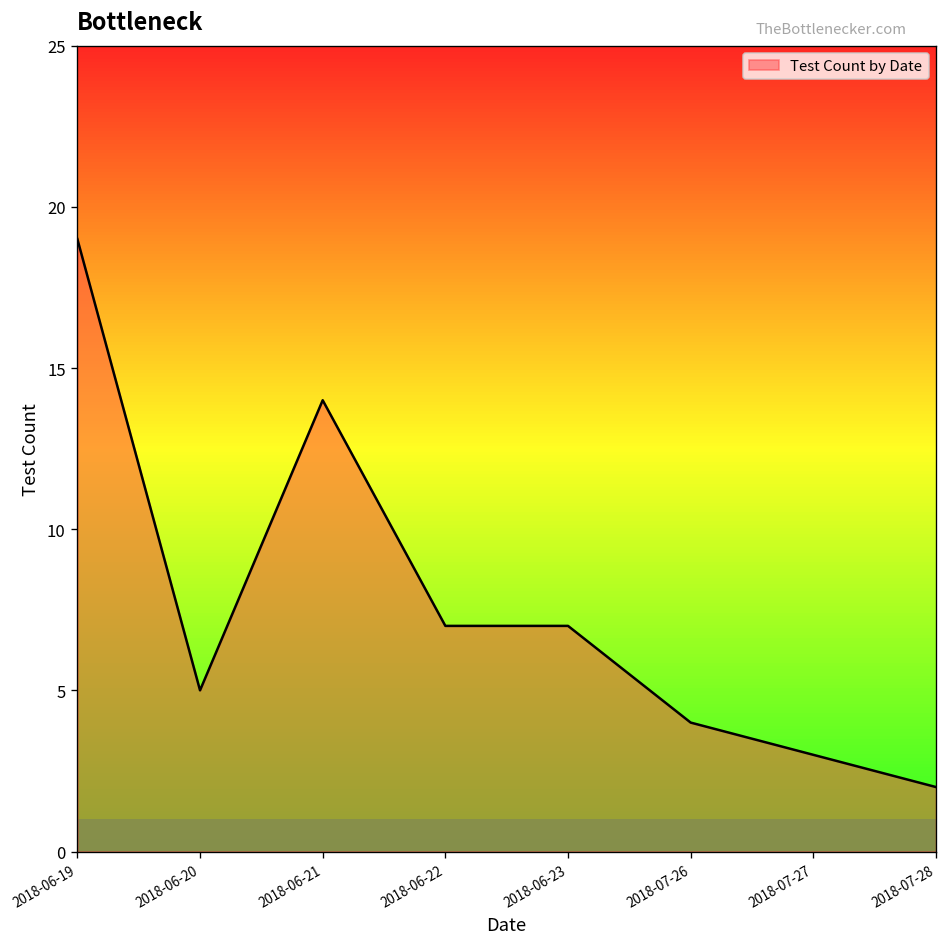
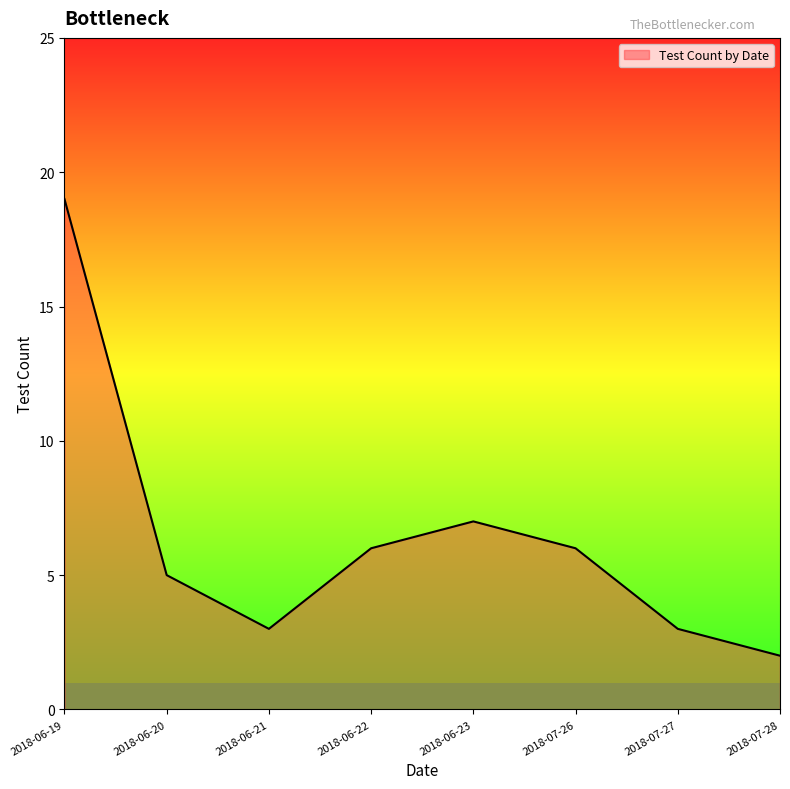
2018-06-21: 14 -> 3
2018-06-22: 7 -> 6
2018-07-26: 4 -> 6
